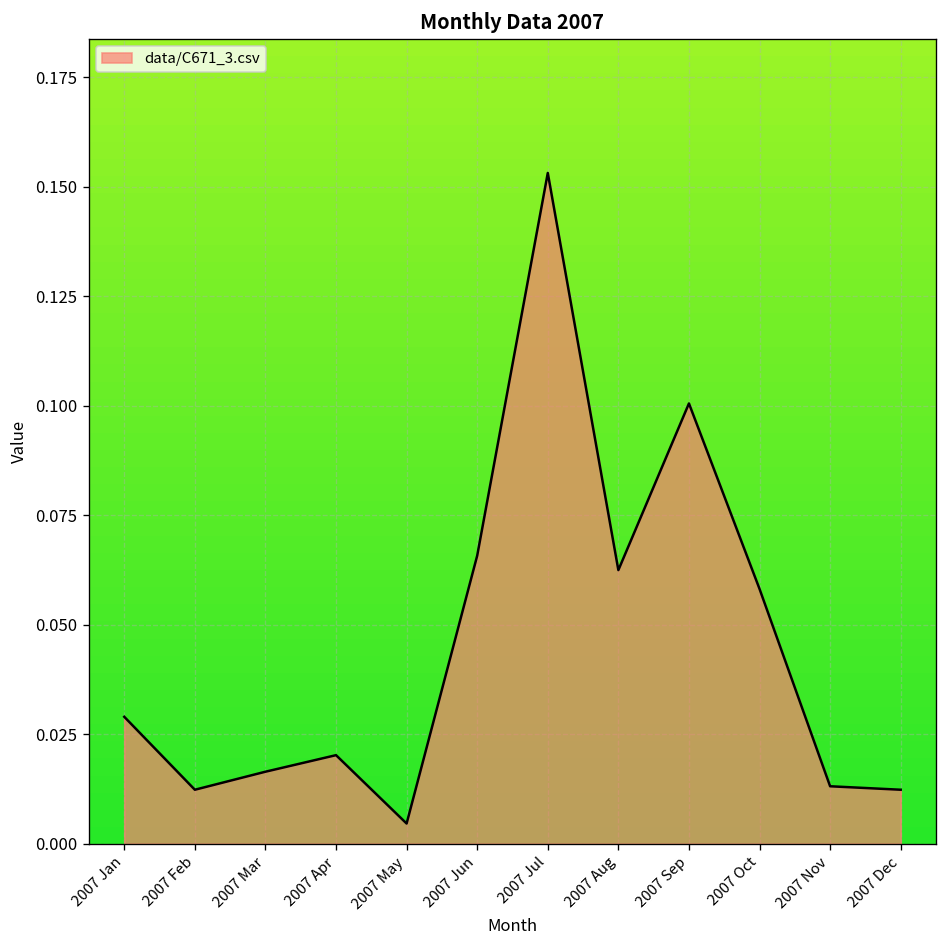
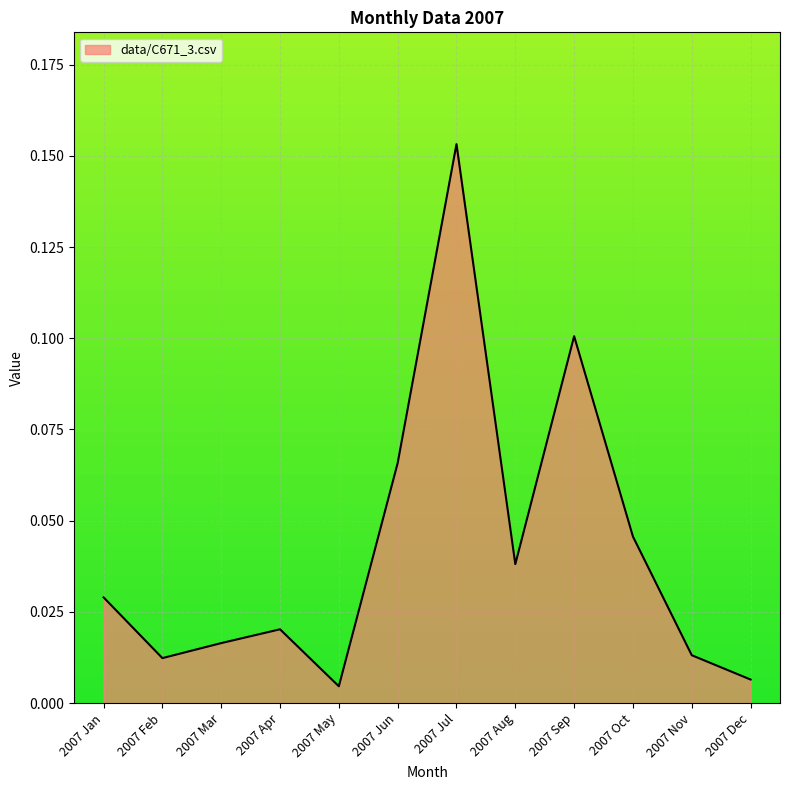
2007 Aug: 0.063 -> 0.038
2007 Oct: 0.058 -> 0.046
2007 Dec: 0.012 -> 0.006
